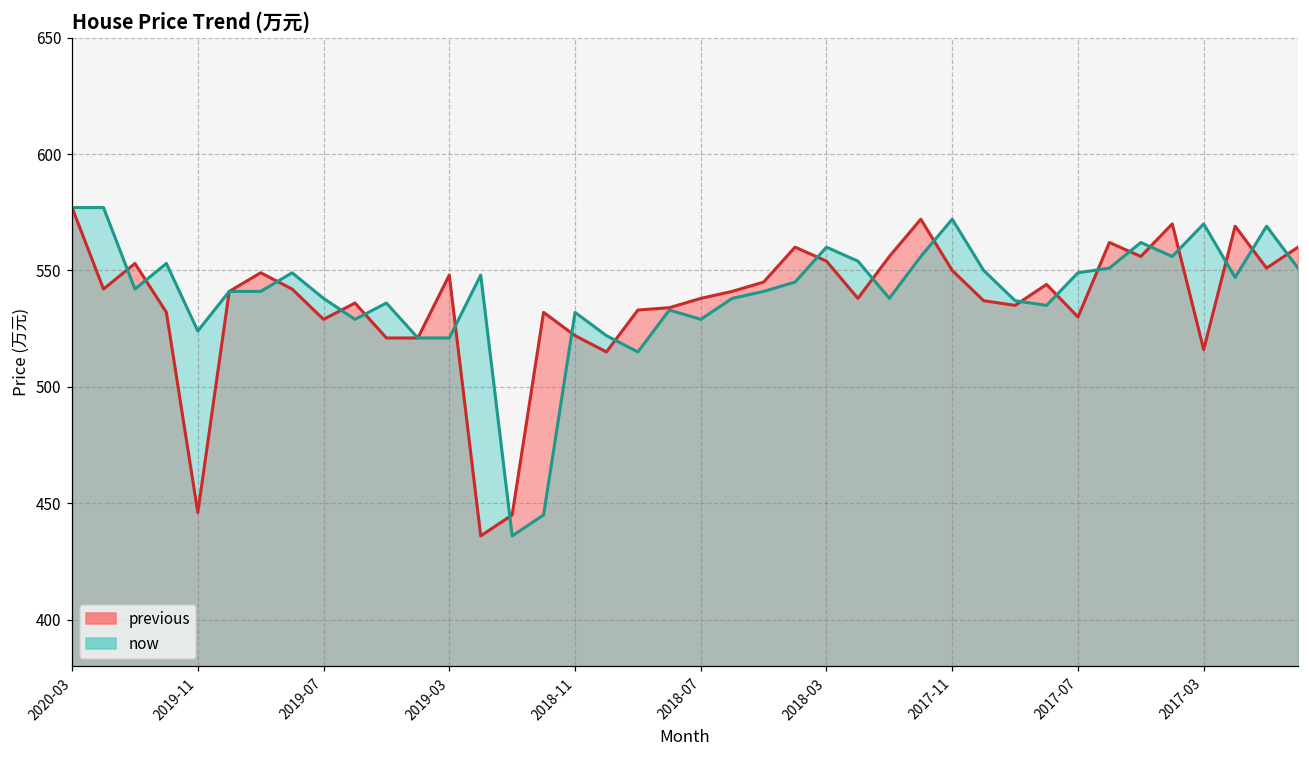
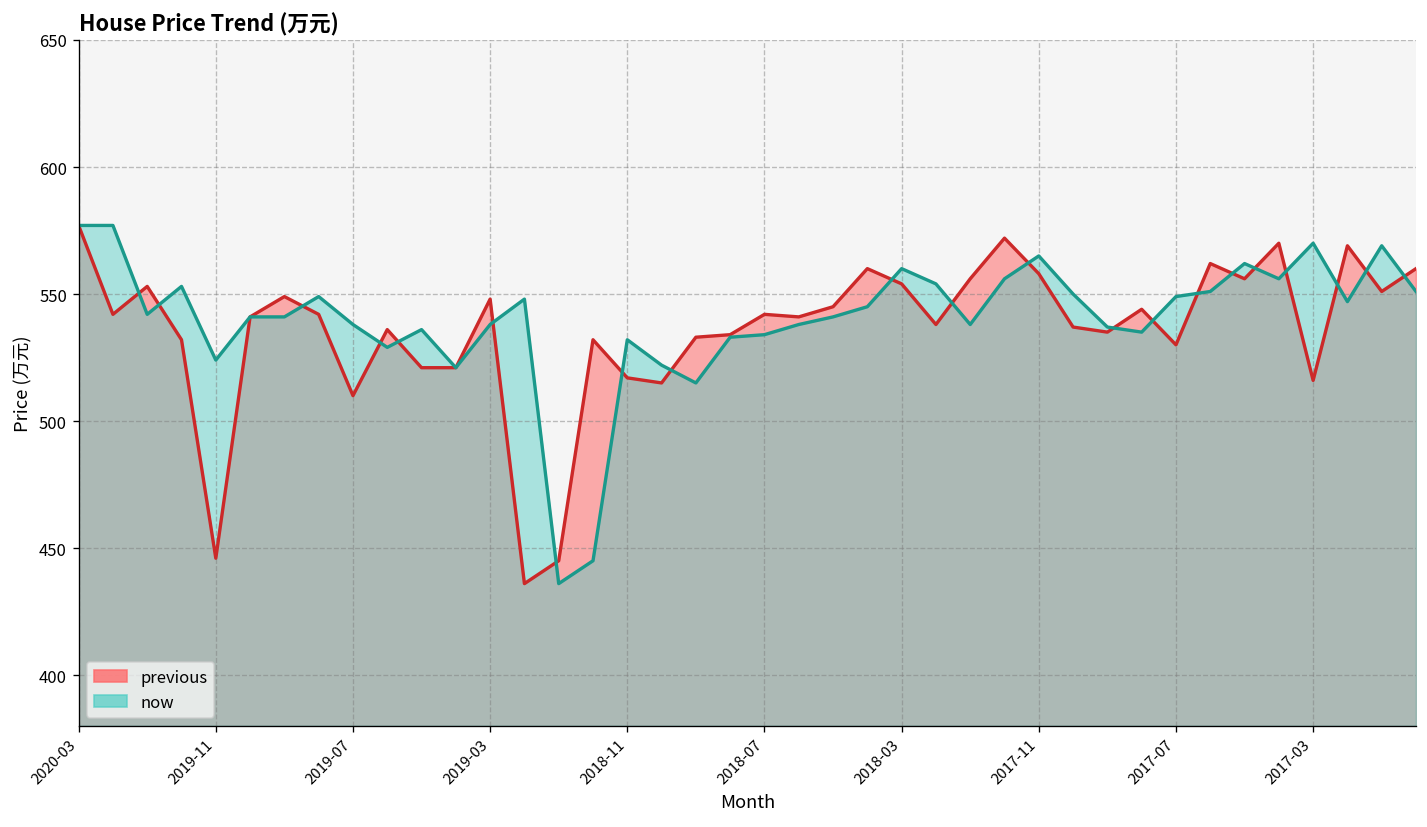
previous, 2019-07: 529 -> 510
now, 2019-03: 521 -> 538
previous, 2018-11: 522 -> 517
previous, 2018-07: 538 -> 542
now, 2018-07: 529 -> 534
previous, 2017-11: 550 -> 558
now, 2017-11: 572 -> 565
